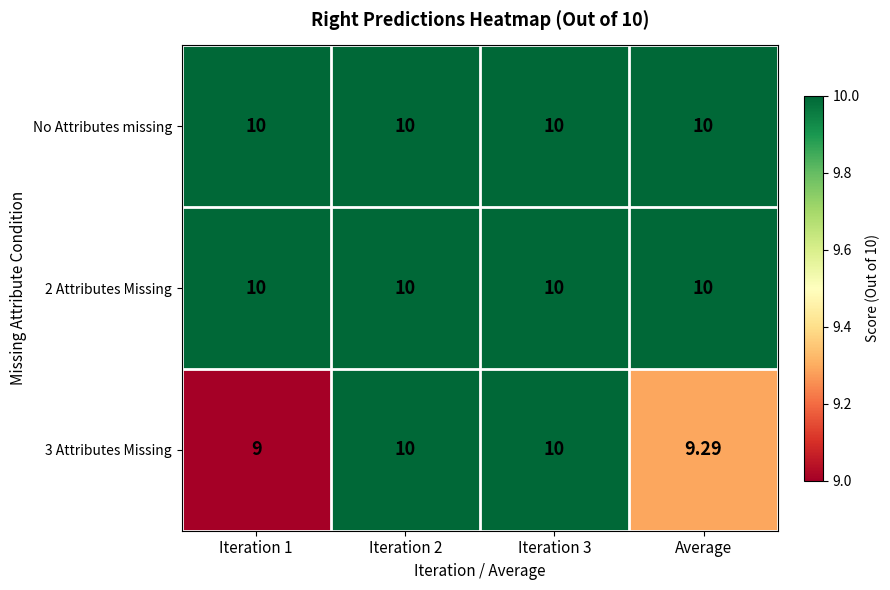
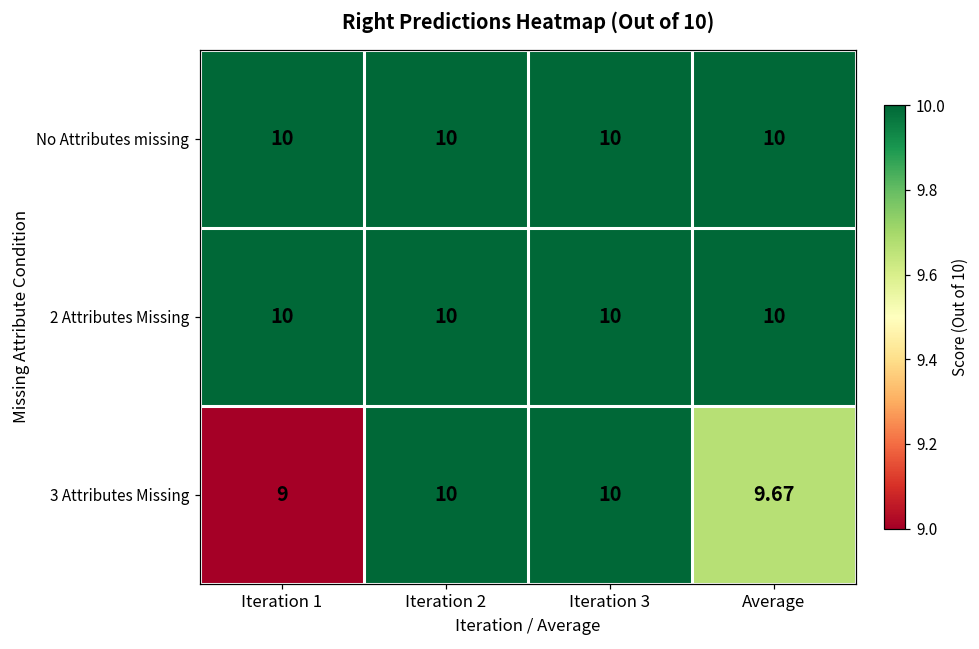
3 Attributes Missing, Average: 9.29 -> 9.67
